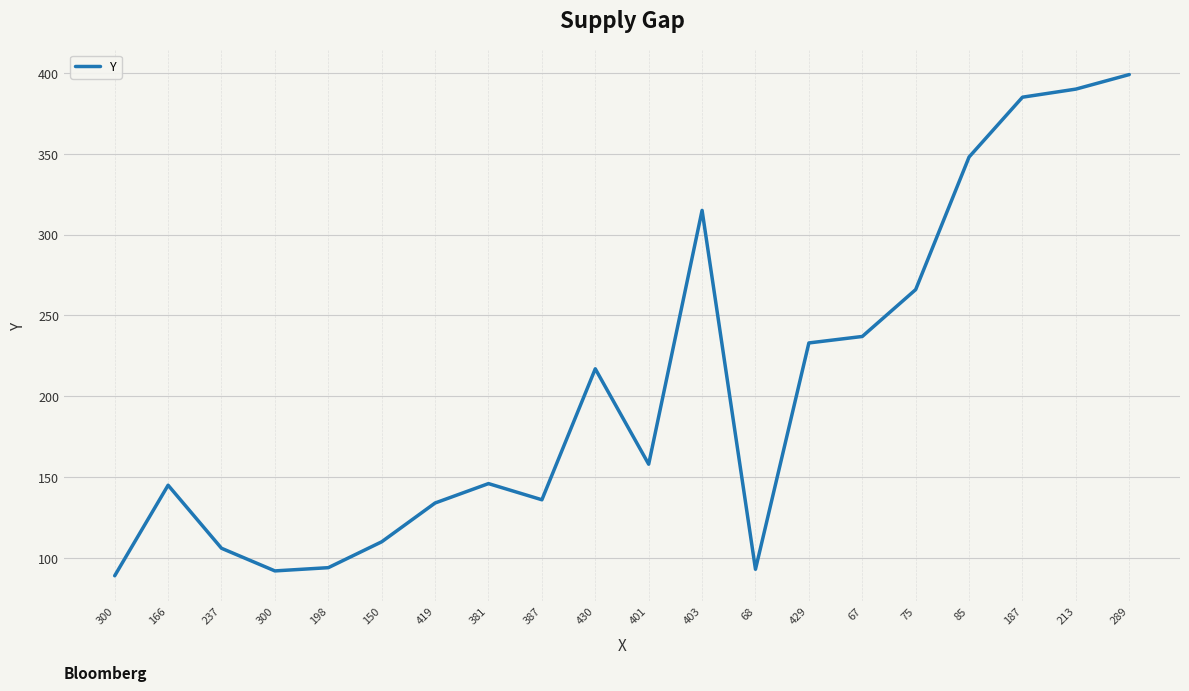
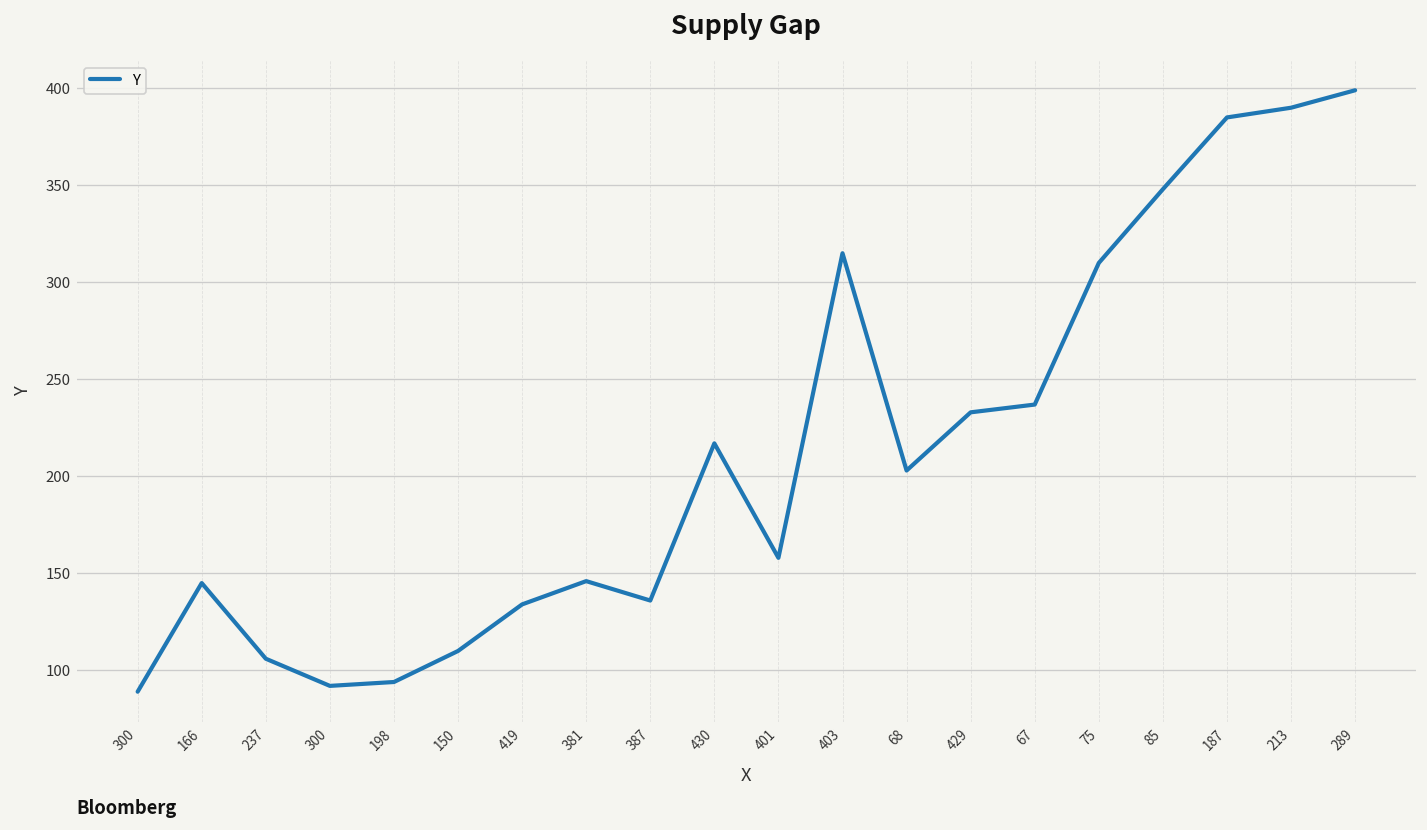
68: 93 -> 203
75: 266 -> 310
